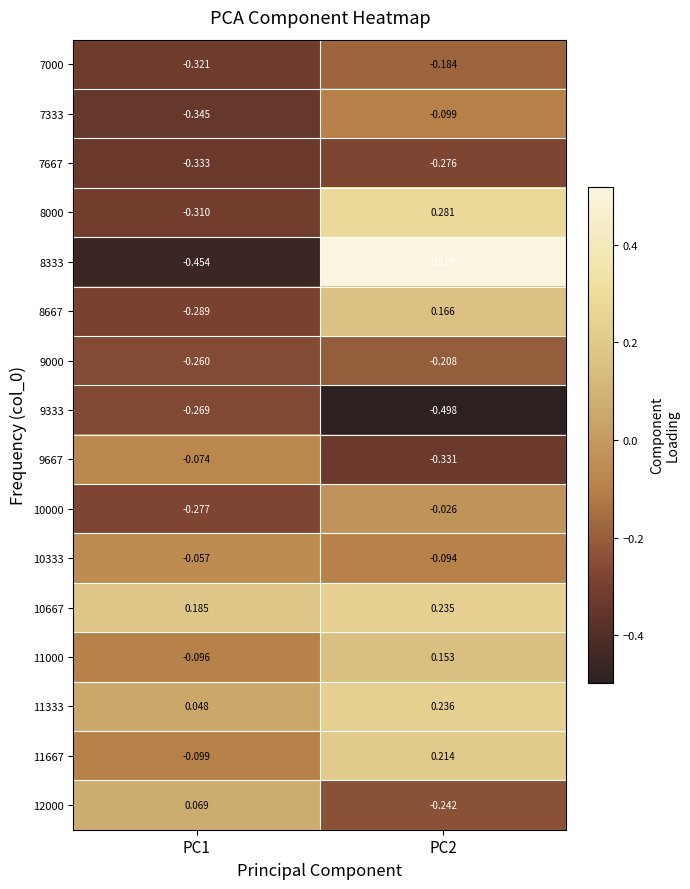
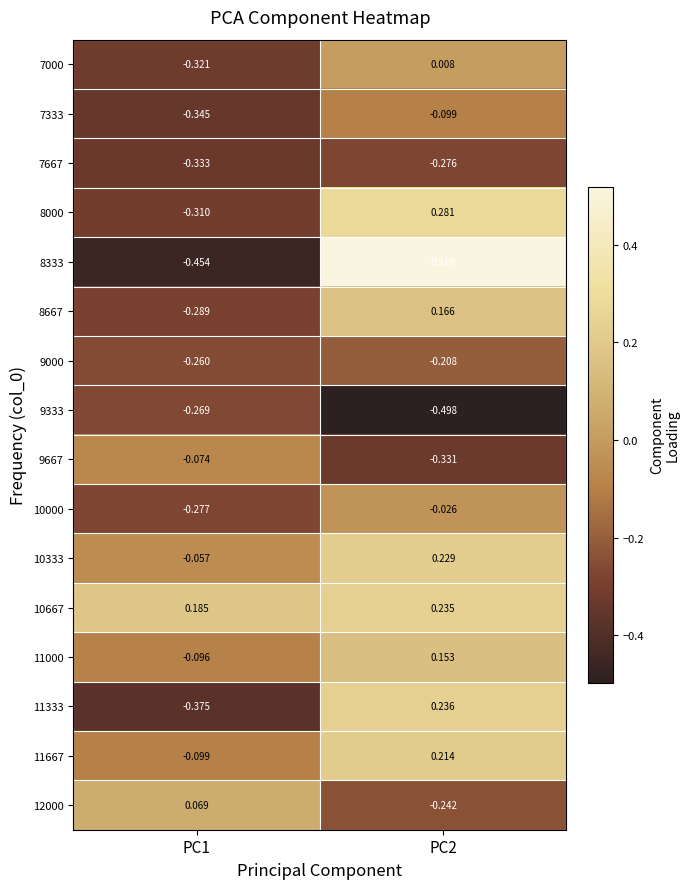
7000, PC2: -0.184 -> 0.008
10333, PC2: -0.094 -> 0.229
11333, PC1: 0.048 -> -0.375
